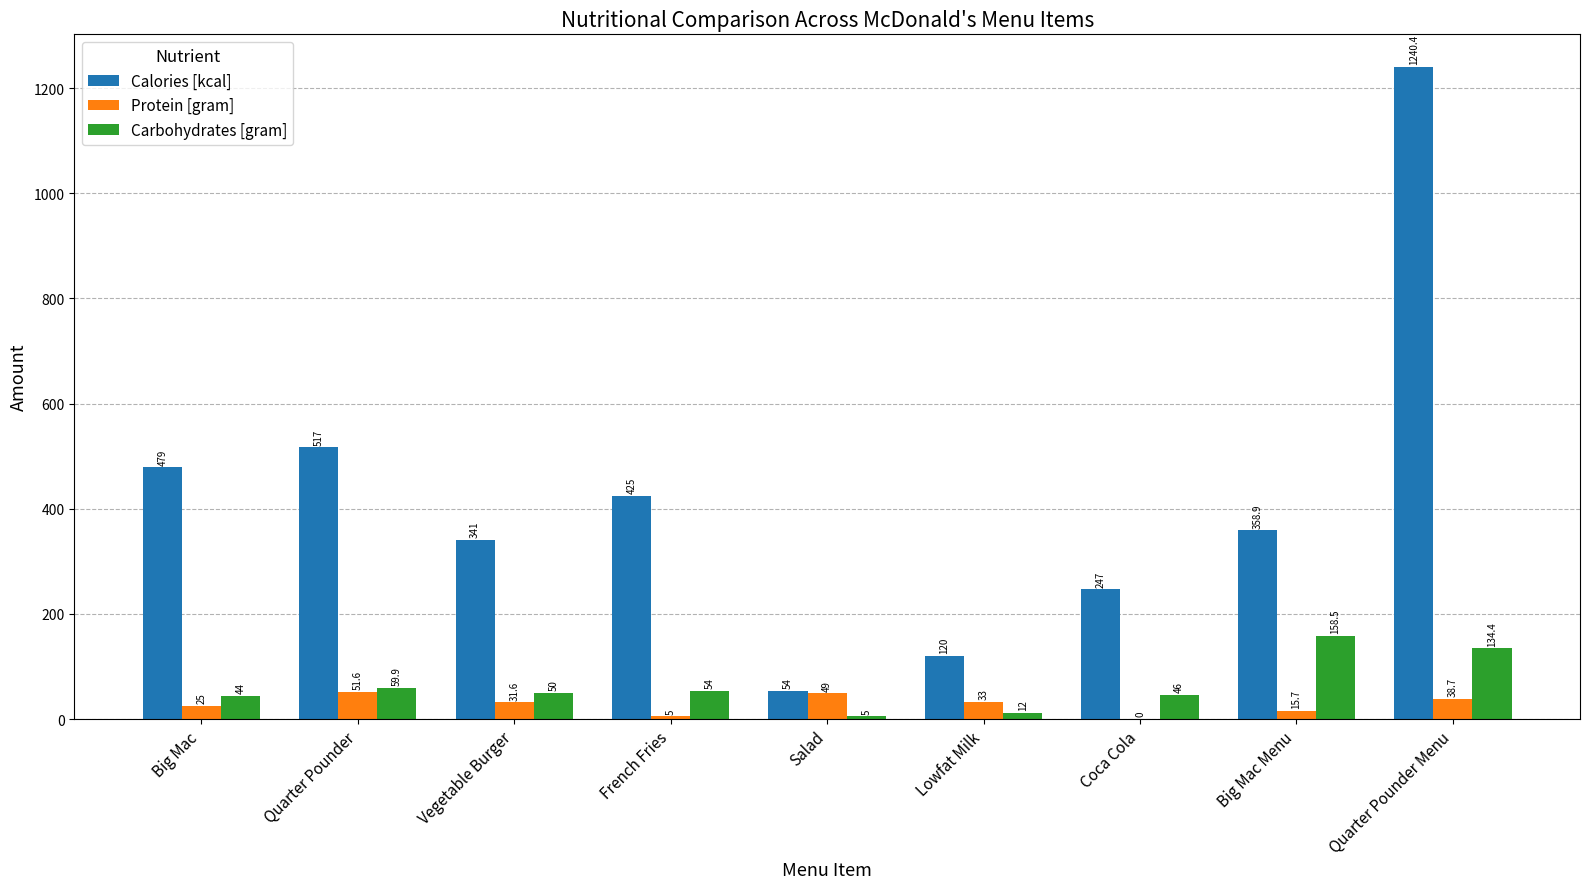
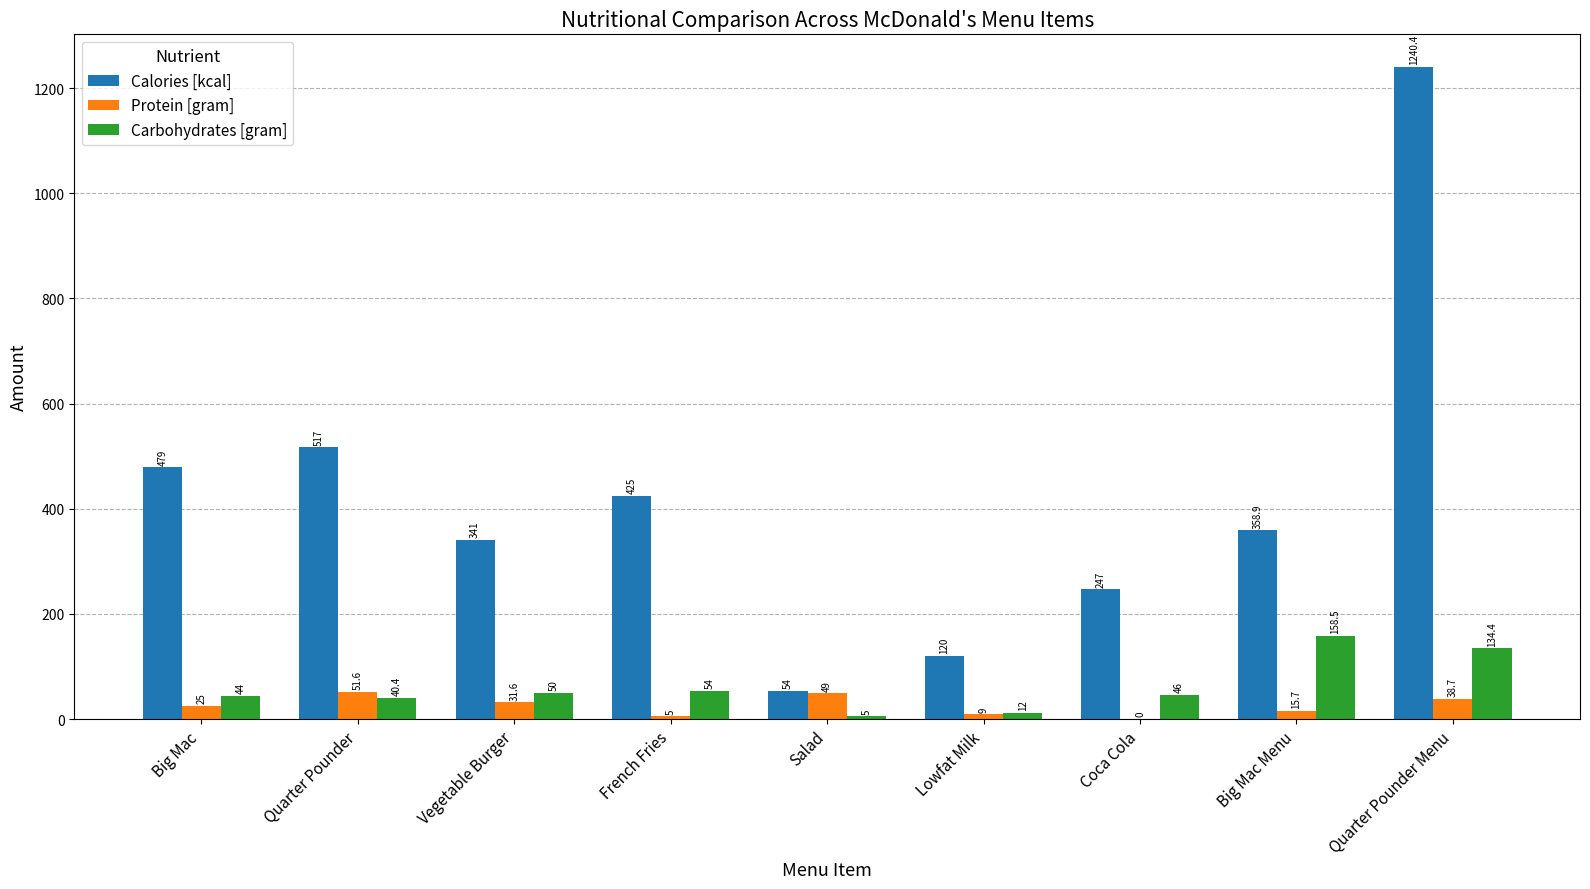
Carbohydrates [gram], Quarter Pounder: 59.9 -> 40.4
Protein [gram], Lowfat Milk: 33 -> 9
